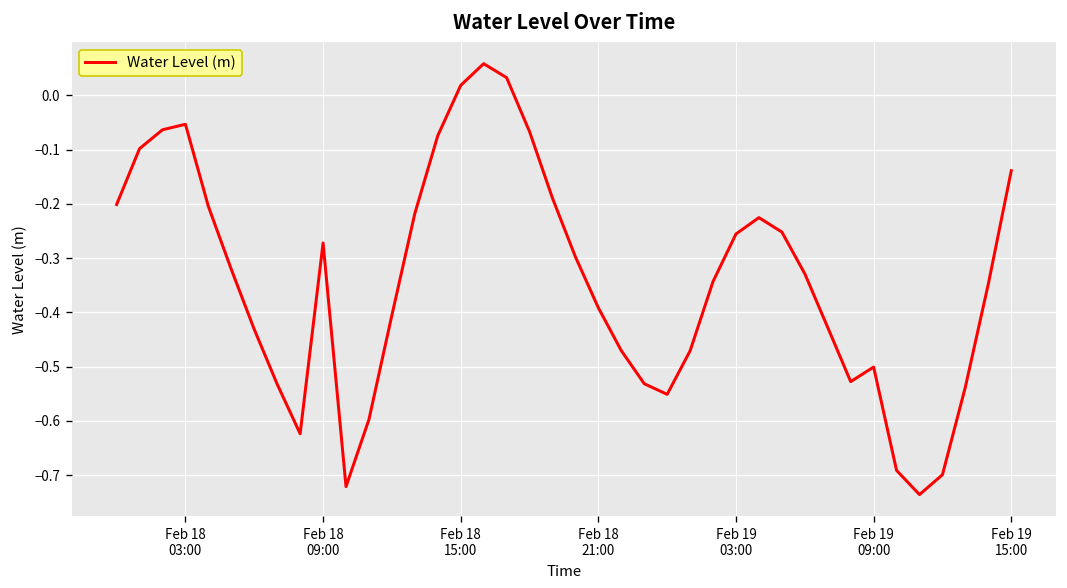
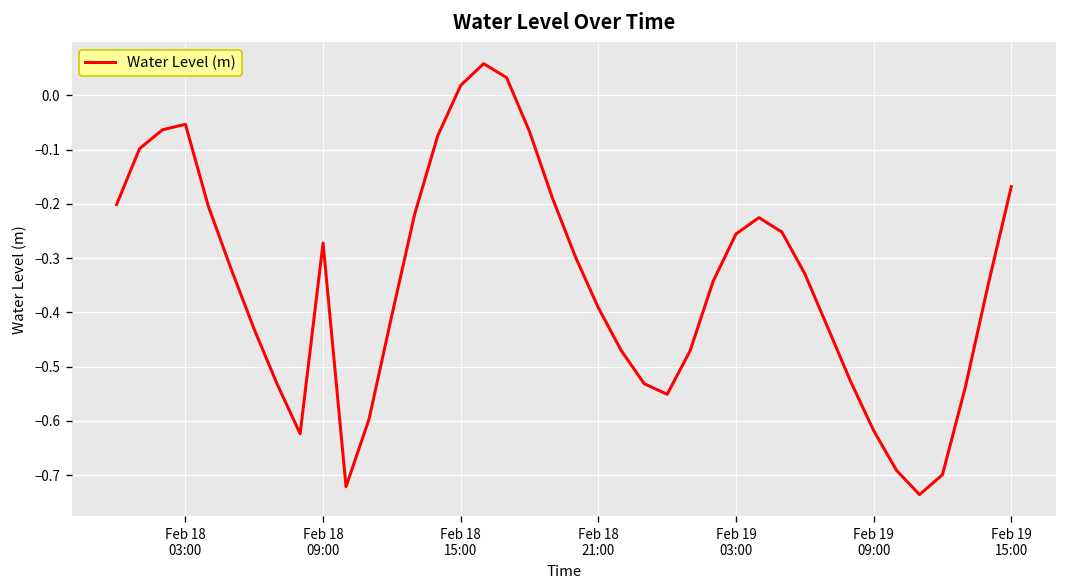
Feb 19 09:00: -0.50 -> -0.62
Feb 19 15:00: -0.14 -> -0.17
